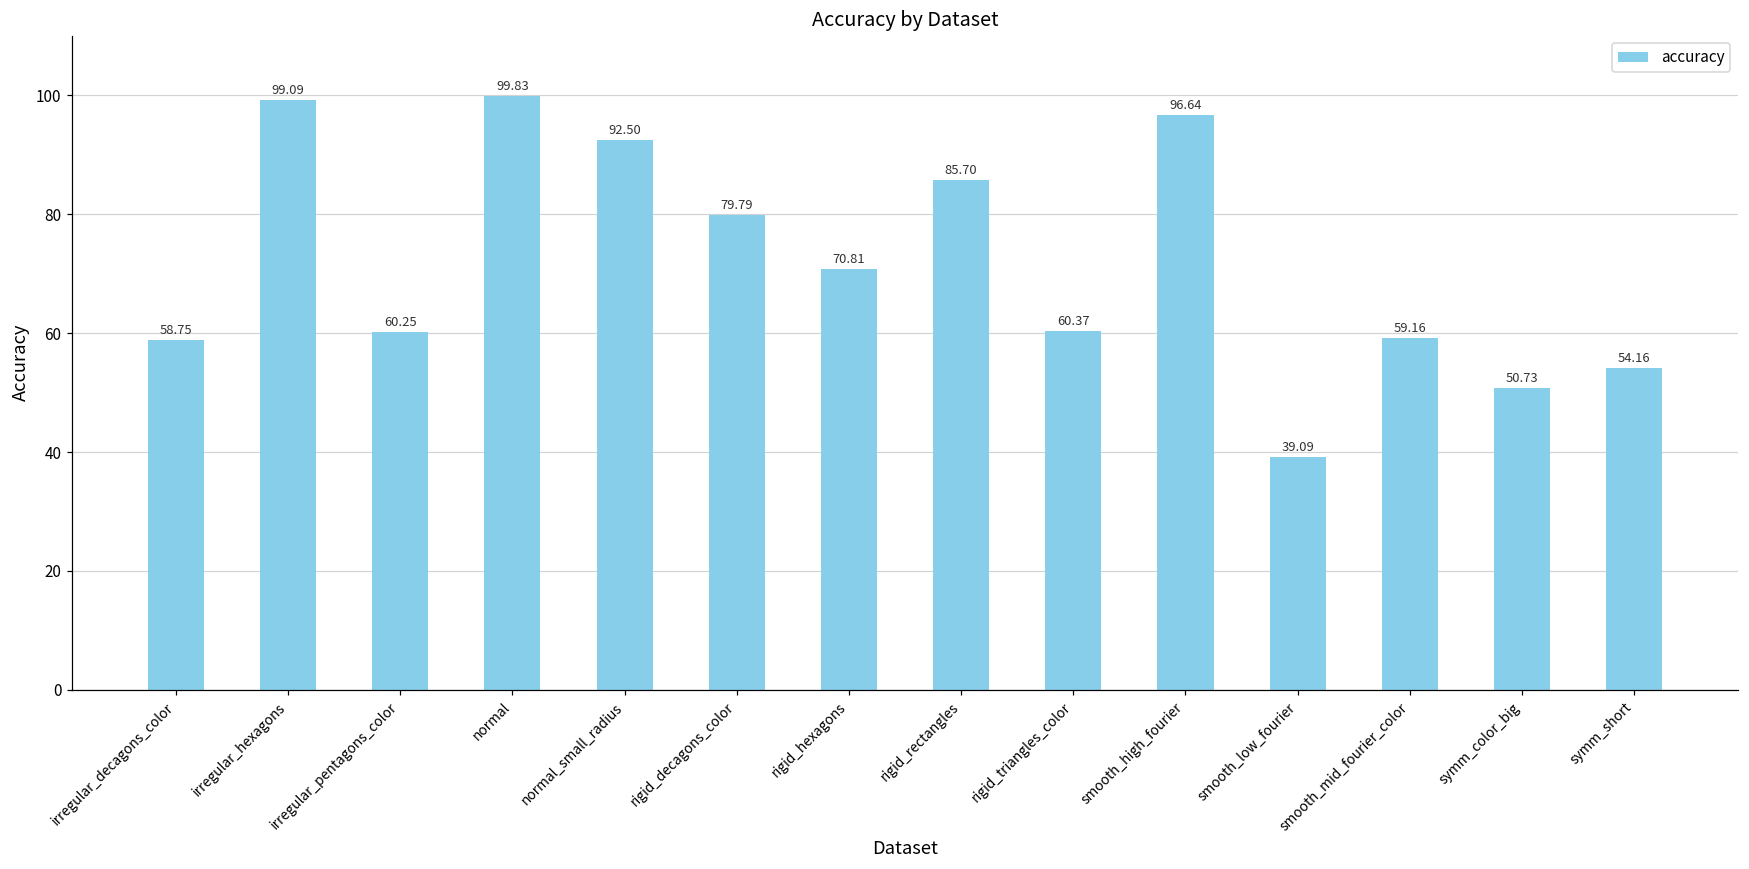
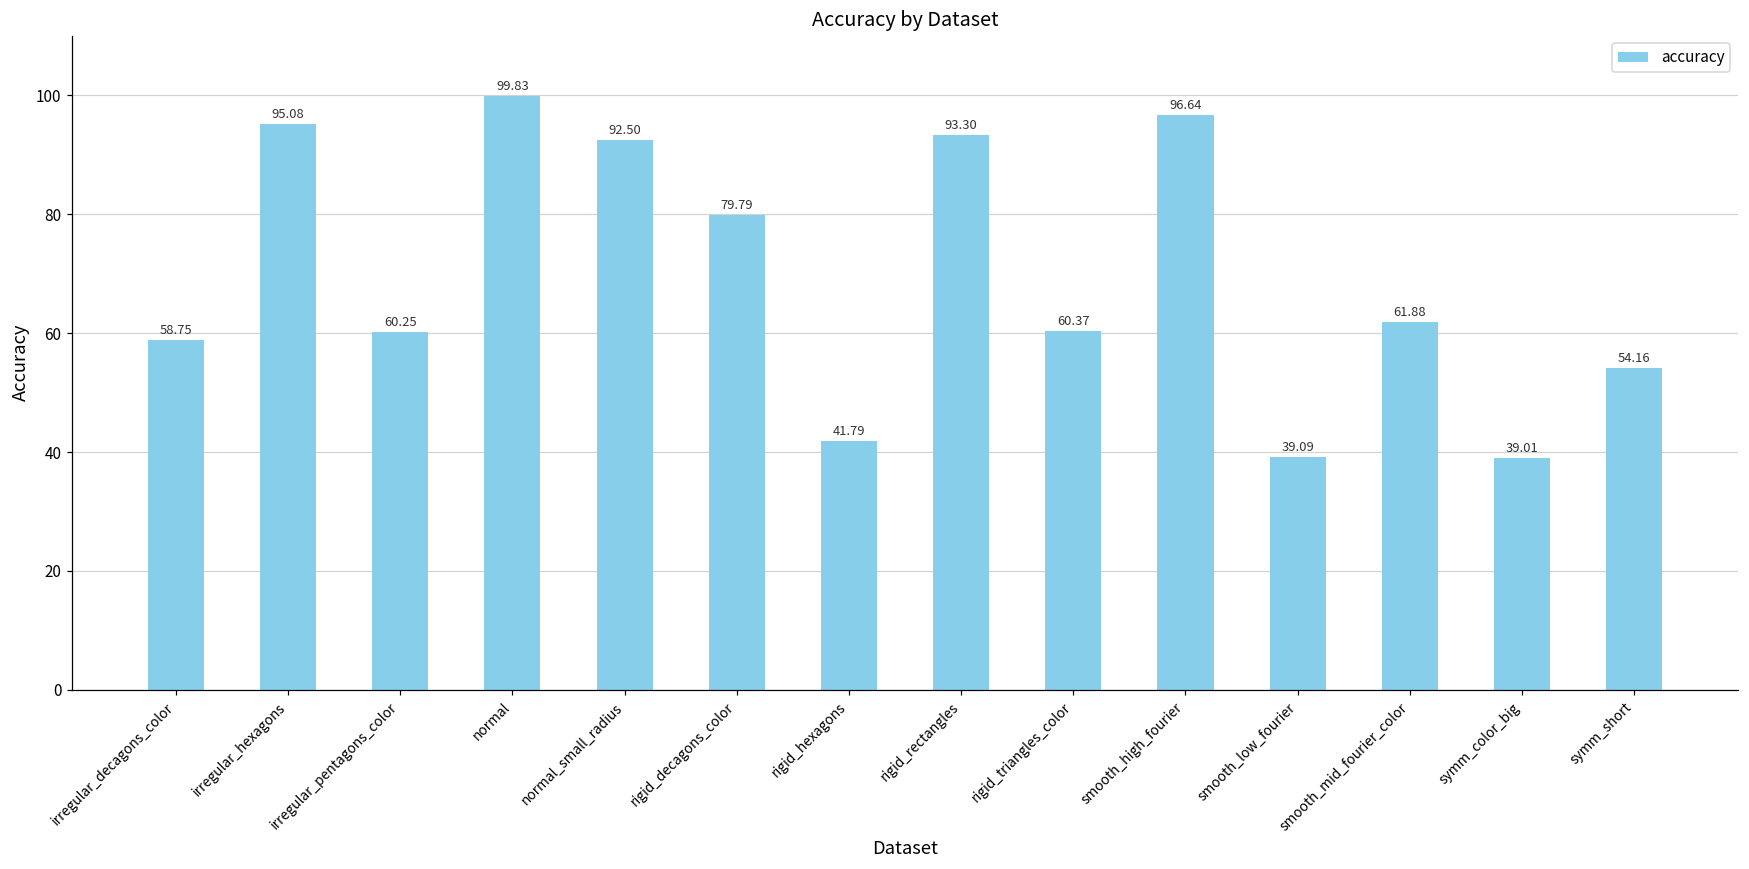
irregular_hexagons: 99.09 -> 95.08
rigid_hexagons: 70.81 -> 41.79
rigid_rectangles: 85.70 -> 93.30
smooth_mid_fourier_color: 59.16 -> 61.88
symm_color_big: 50.73 -> 39.01
